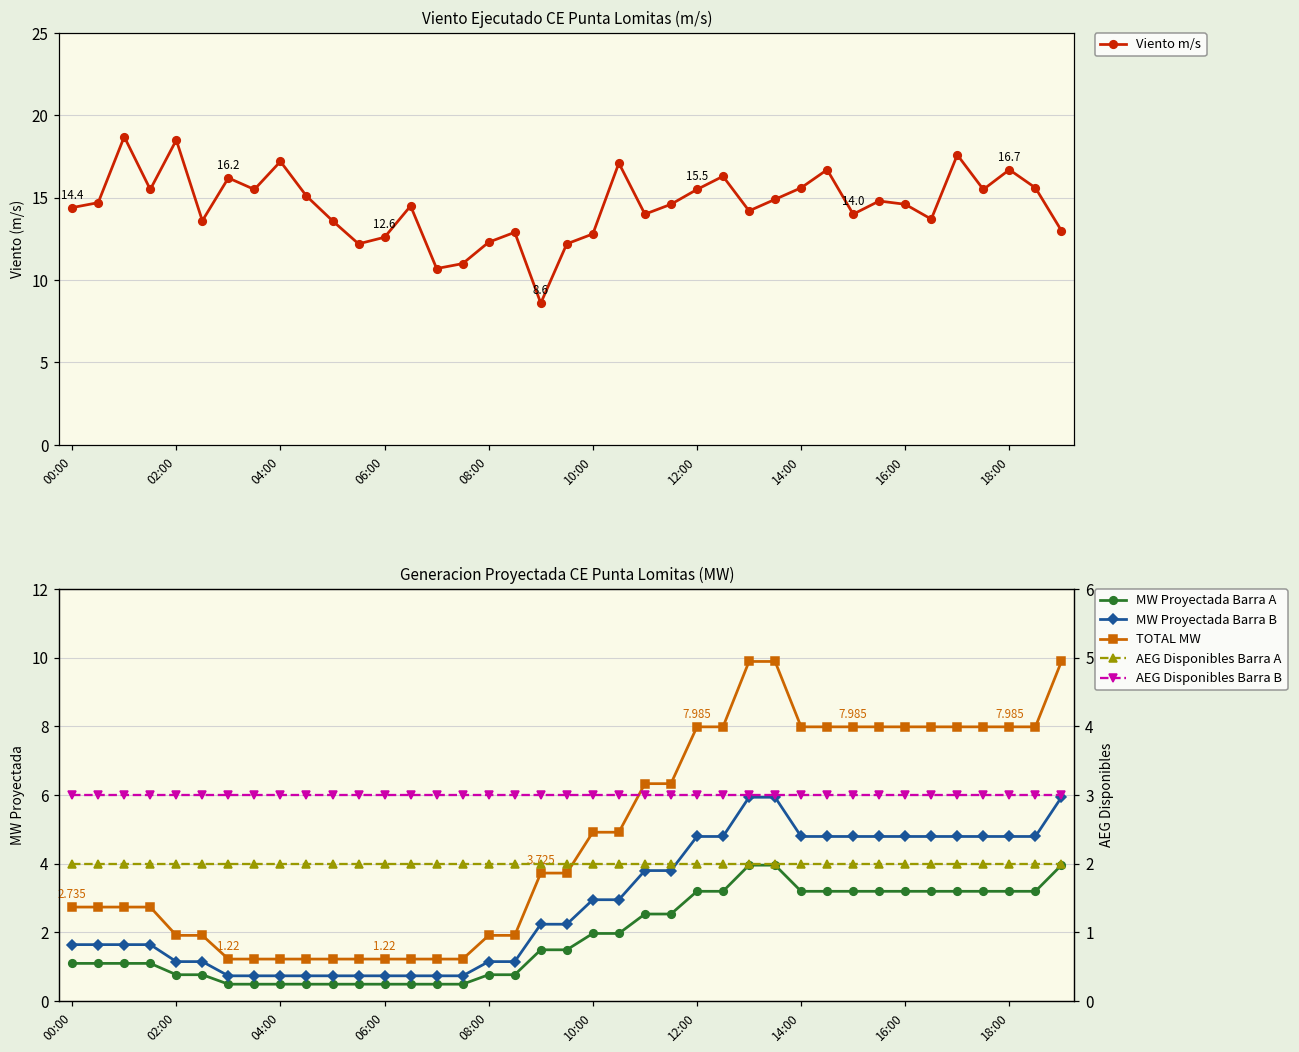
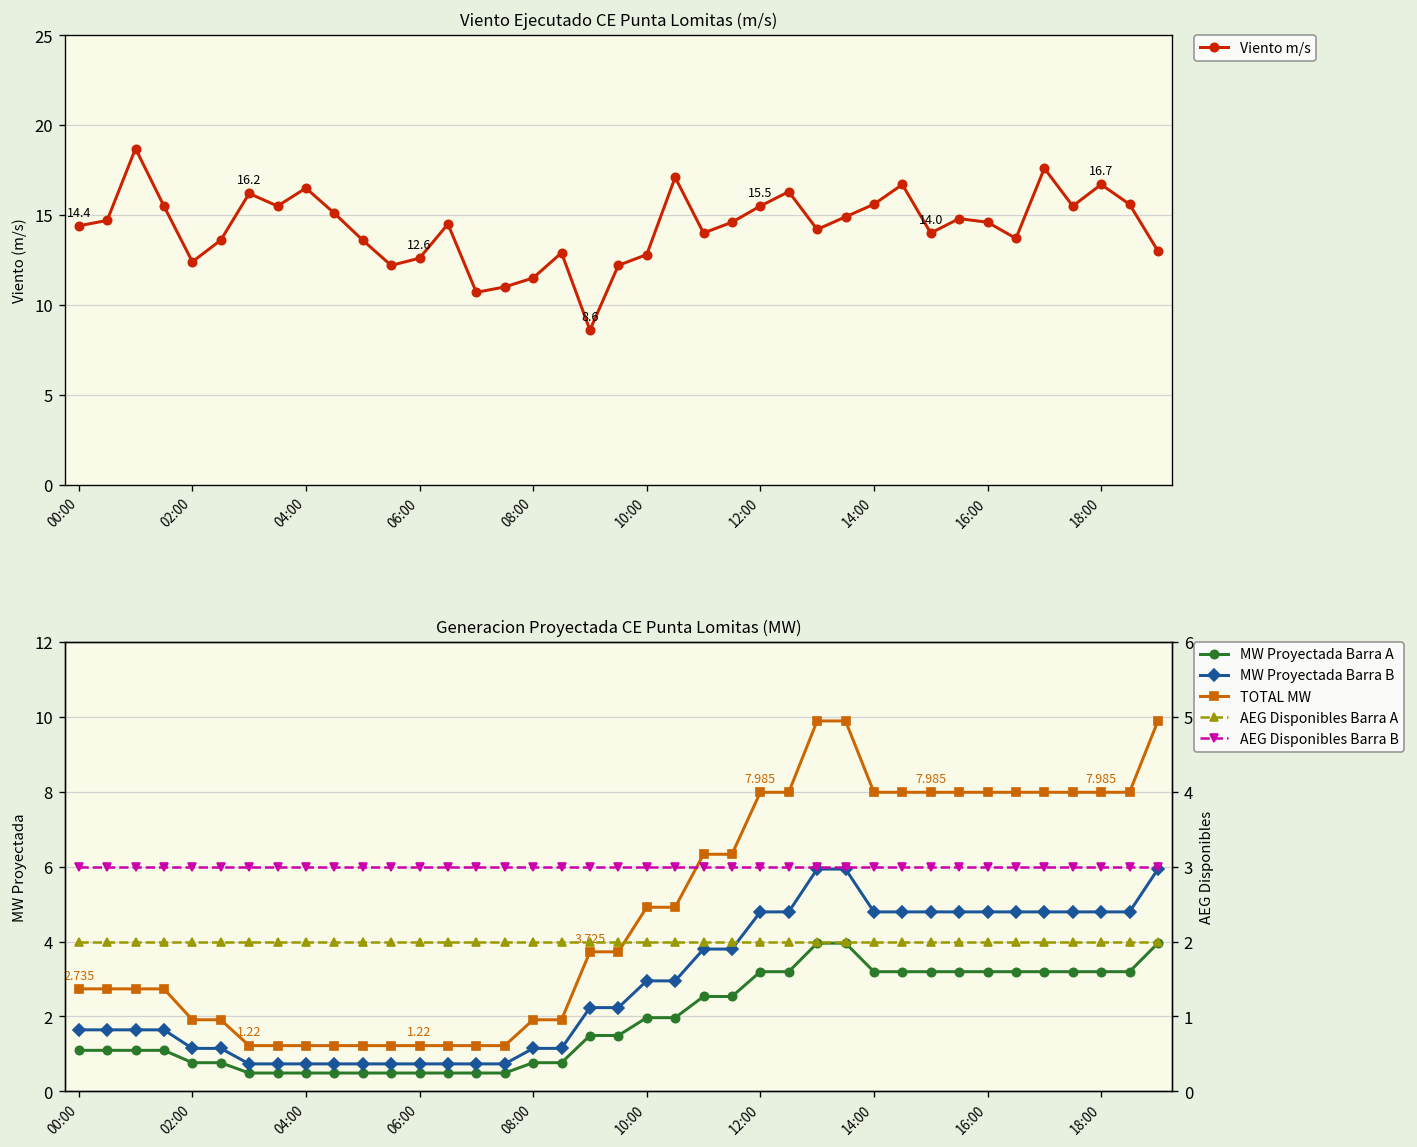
Viento Ejecutado CE Punta Lomitas (m/s), 02:00: 18.5 -> 12.4
Viento Ejecutado CE Punta Lomitas (m/s), 04:00: 17.2 -> 16.5
Viento Ejecutado CE Punta Lomitas (m/s), 08:00: 12.3 -> 11.5
